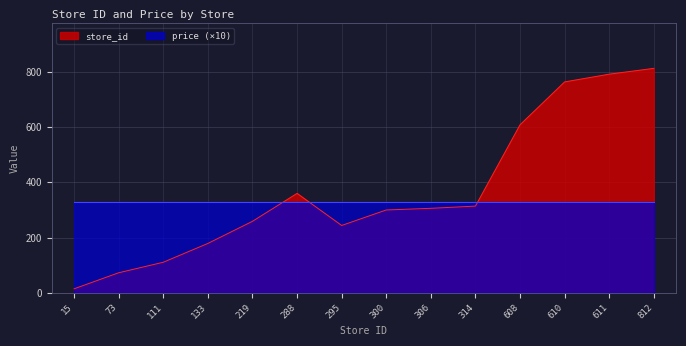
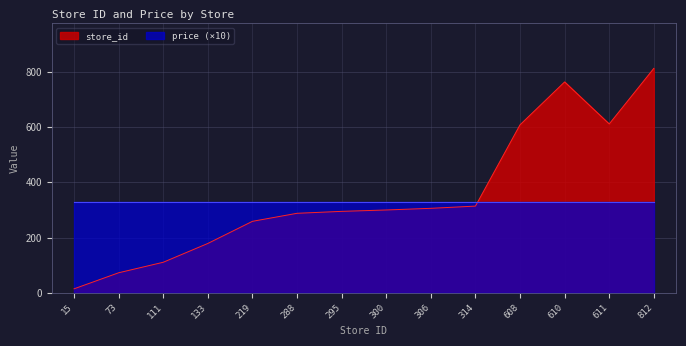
store_id, 288: 360 -> 290
store_id, 295: 240 -> 300
store_id, 611: 790 -> 610
